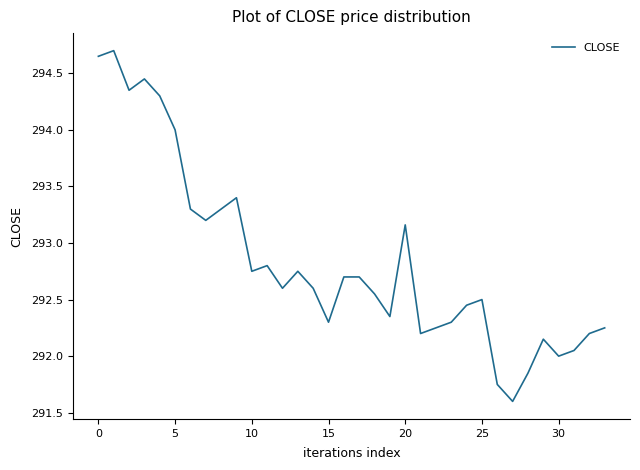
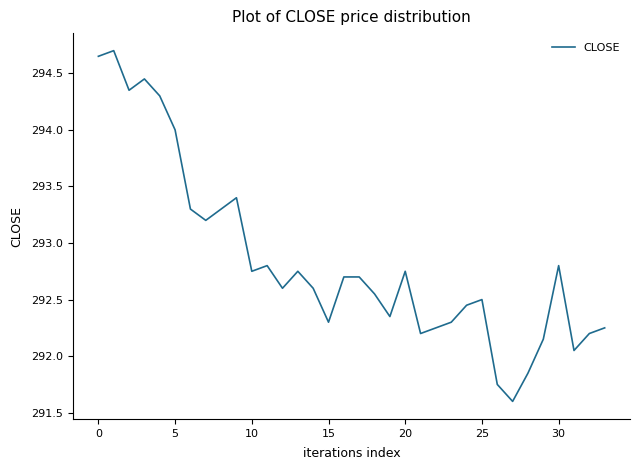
20: 293.16 -> 292.75
30: 292.0 -> 292.8
